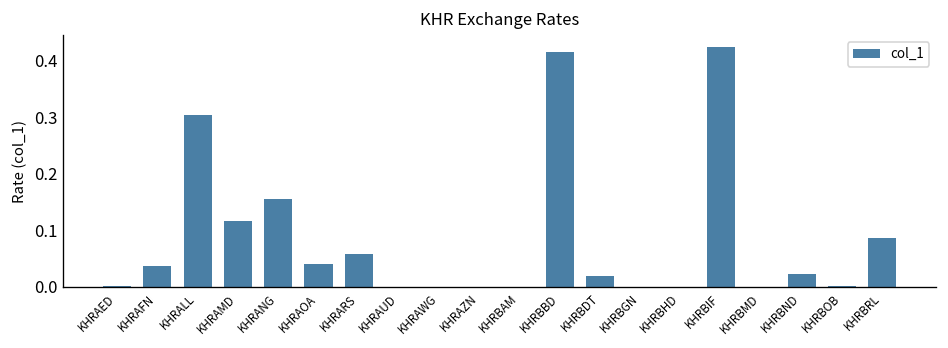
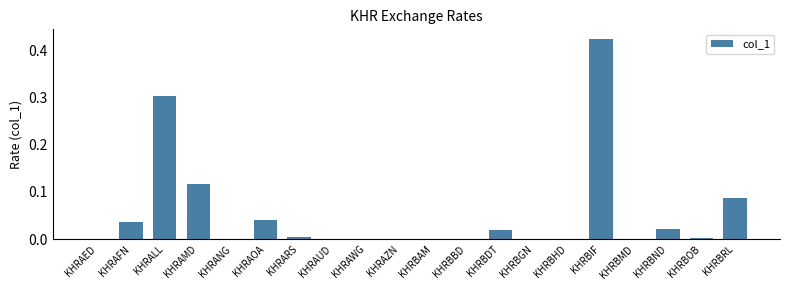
KHRANG: 0.15 -> 0.00
KHRARS: 0.06 -> 0.00
KHRBBD: 0.42 -> 0.00
